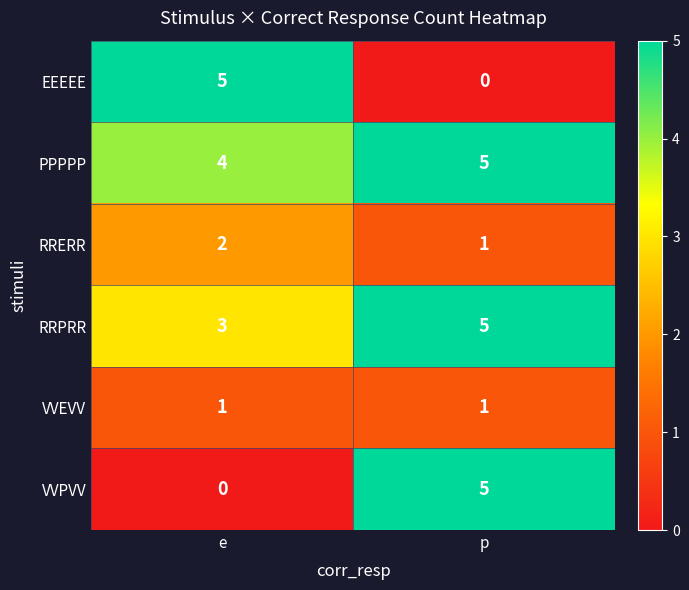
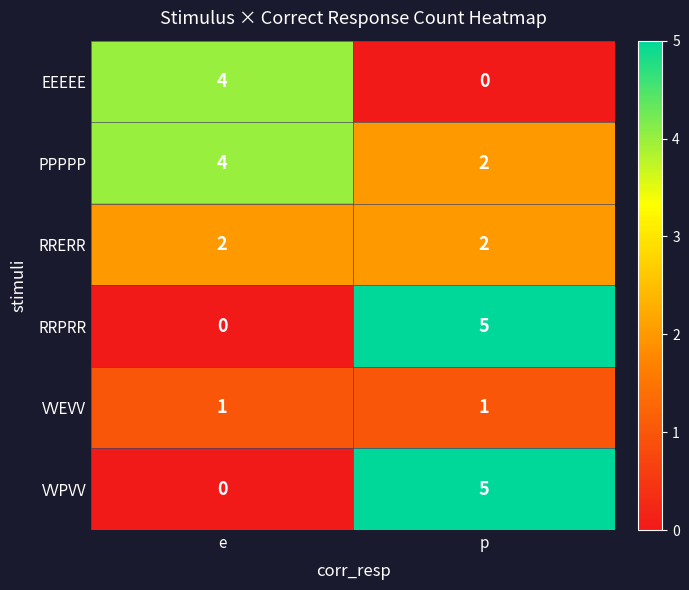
EEEEE, e: 5 -> 4
PPPPP, p: 5 -> 2
RRERR, p: 1 -> 2
RRPRR, e: 3 -> 0
